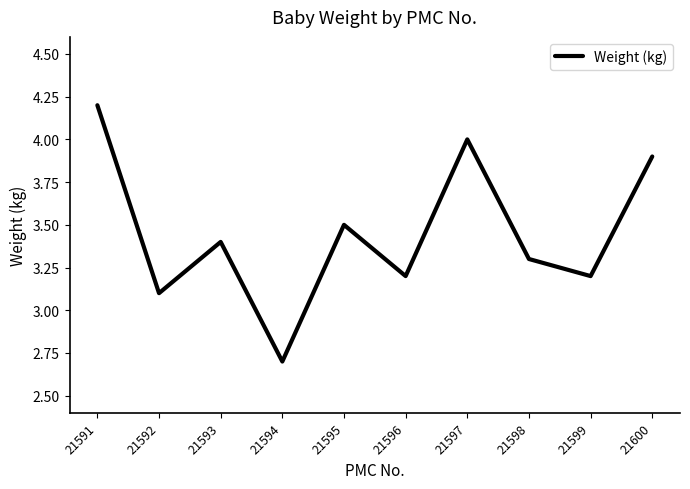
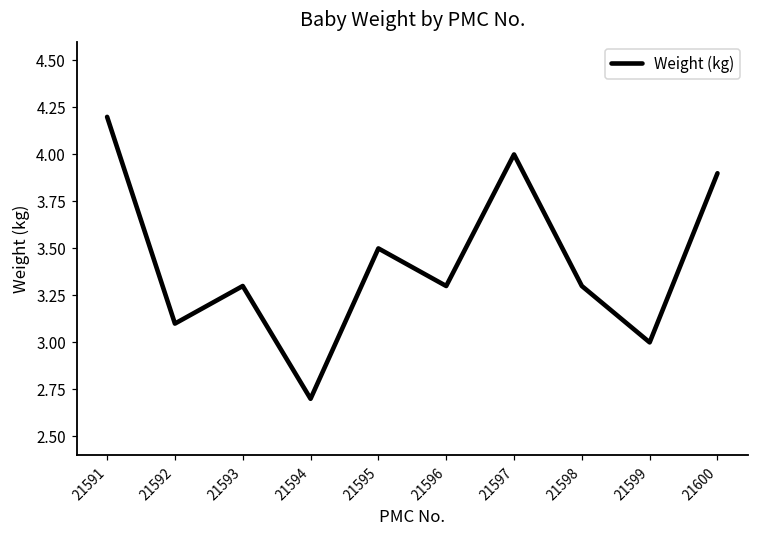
21593: 3.4 -> 3.3
21596: 3.2 -> 3.3
21599: 3.2 -> 3.0
